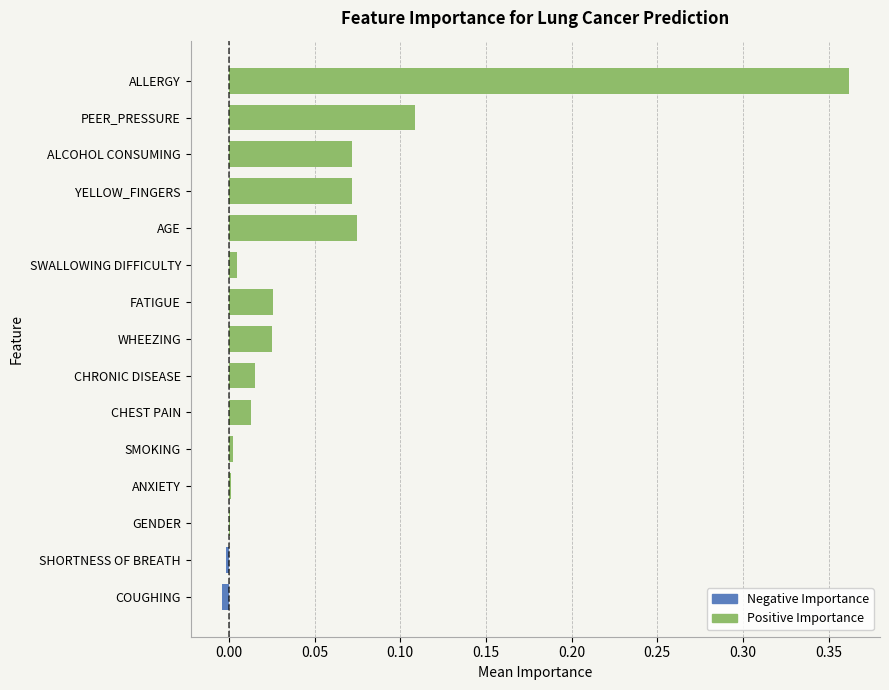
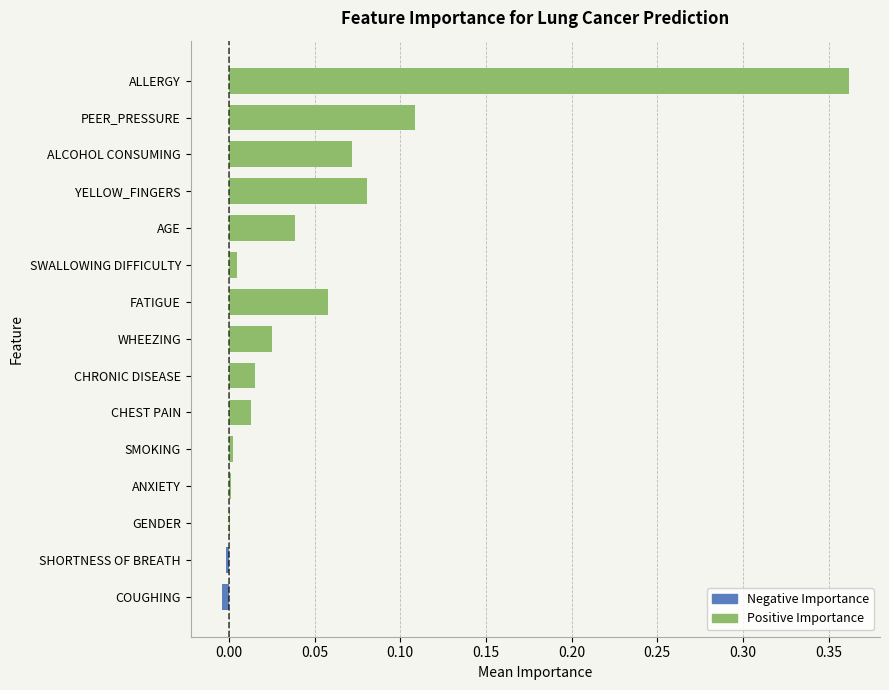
Positive Importance, YELLOW_FINGERS: 0.072 -> 0.081
Positive Importance, AGE: 0.075 -> 0.038
Positive Importance, FATIGUE: 0.025 -> 0.058
